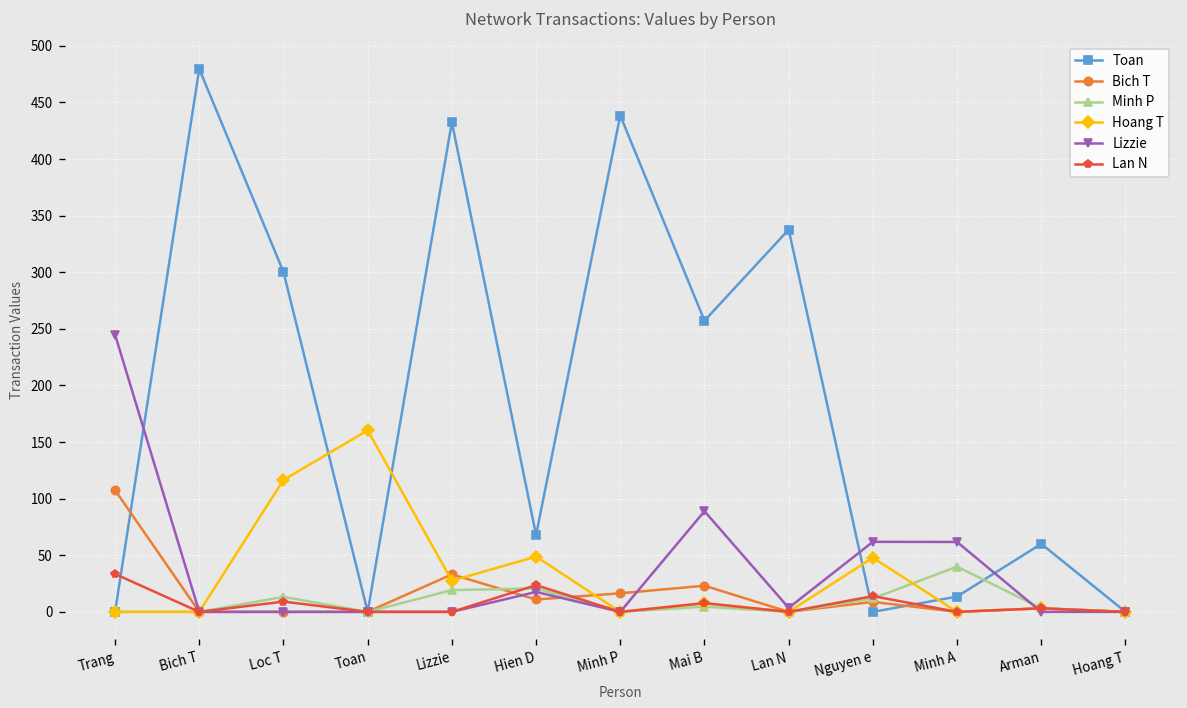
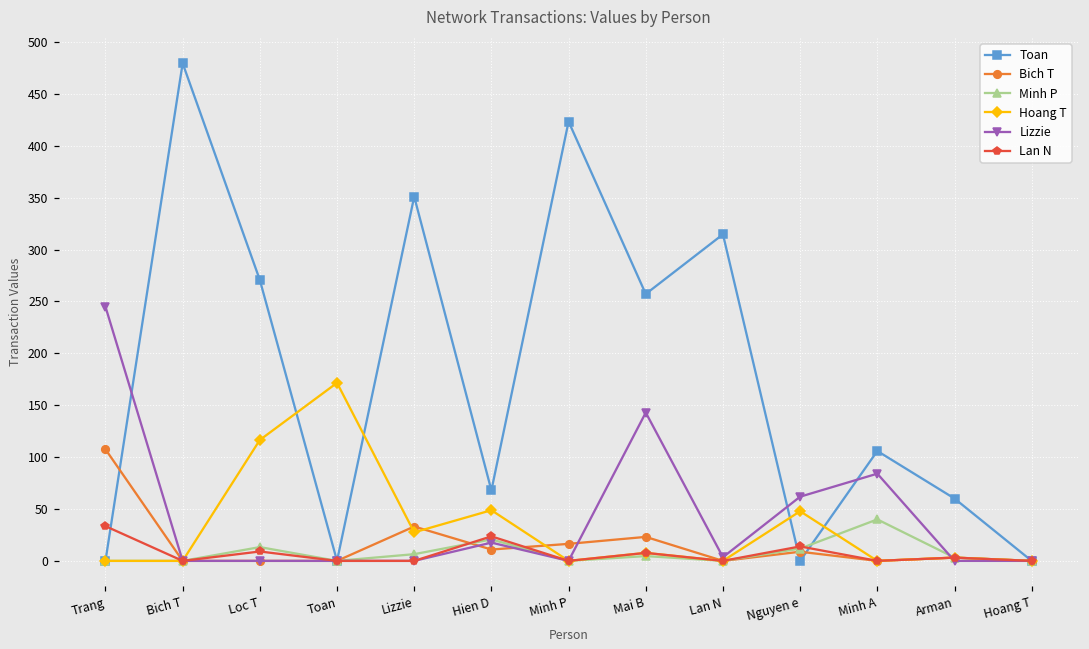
Toan, Loc T: 300 -> 270
Hoang T, Toan: 160 -> 170
Toan, Lizzie: 430 -> 350
Minh P, Lizzie: 20 -> 10
Toan, Minh P: 440 -> 420
Lizzie, Mai B: 90 -> 140
Toan, Lan N: 340 -> 310
Toan, Minh A: 10 -> 110
Lizzie, Minh A: 60 -> 80
